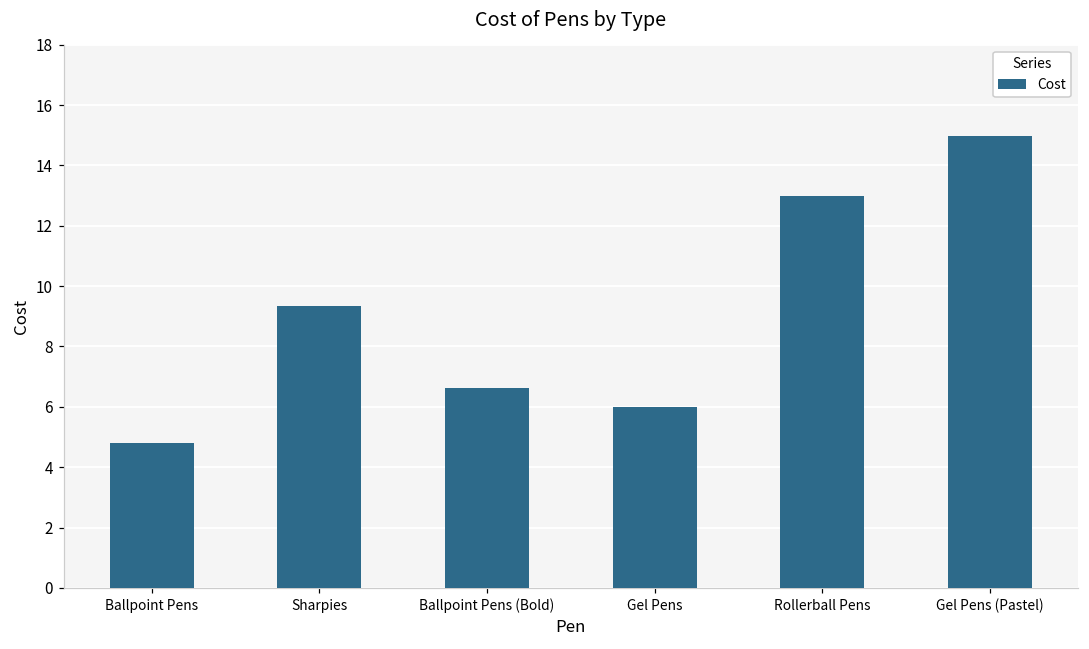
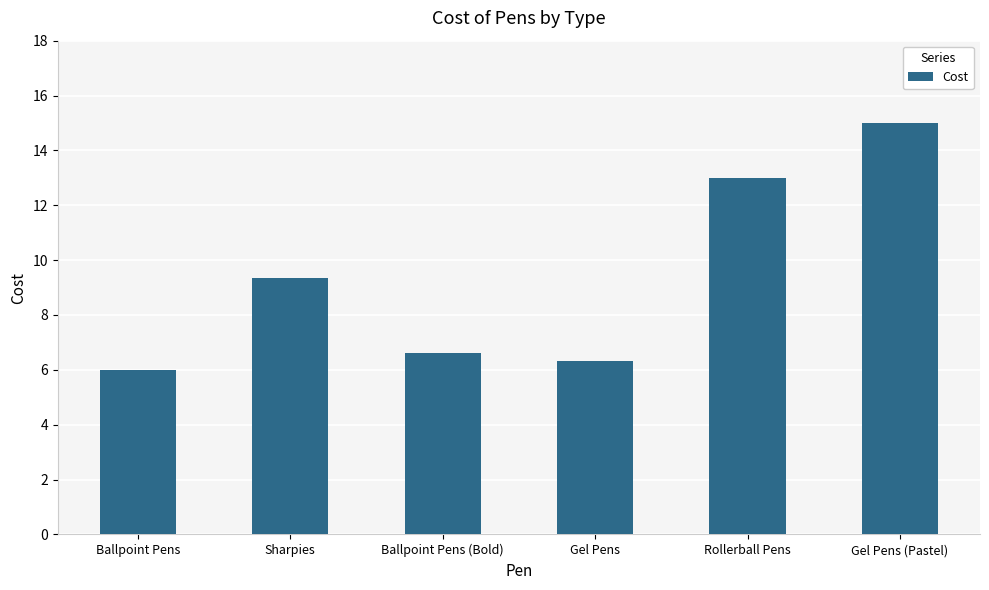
Ballpoint Pens: 4.8 -> 6.0
Gel Pens: 6.0 -> 6.3
